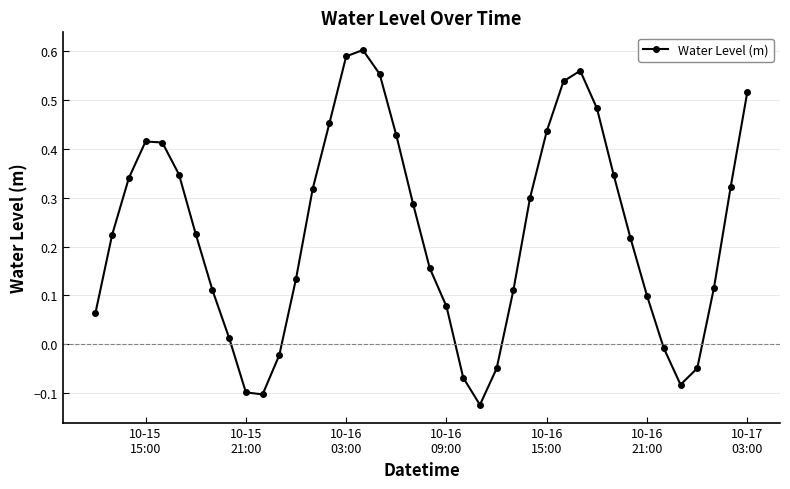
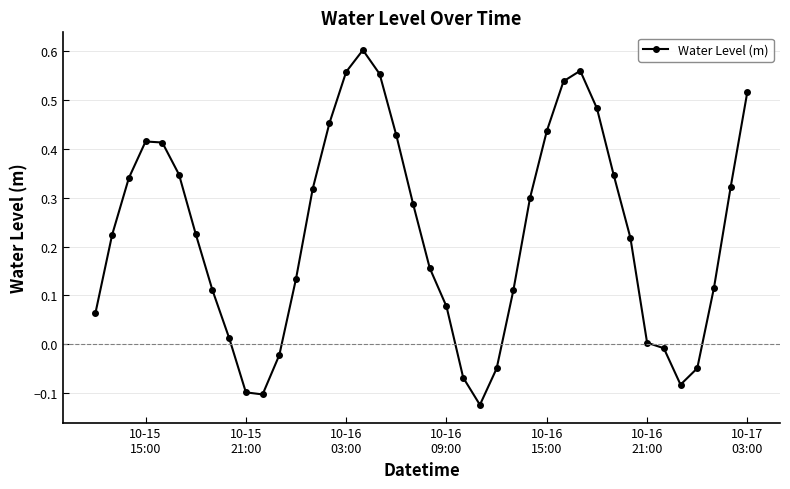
10-16 03:00: 0.59 -> 0.56
10-16 21:00: 0.10 -> 0.00
